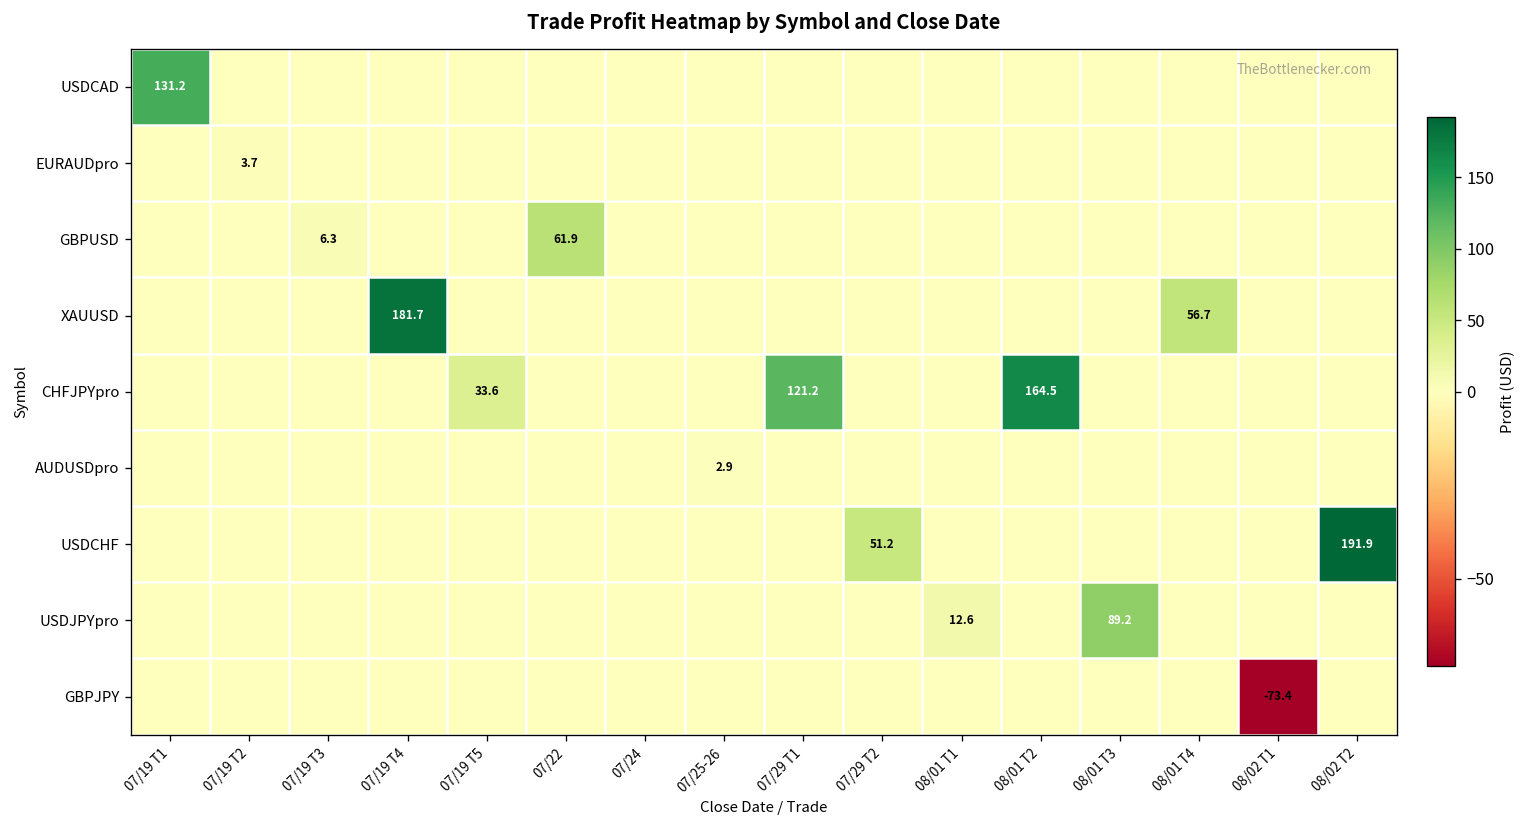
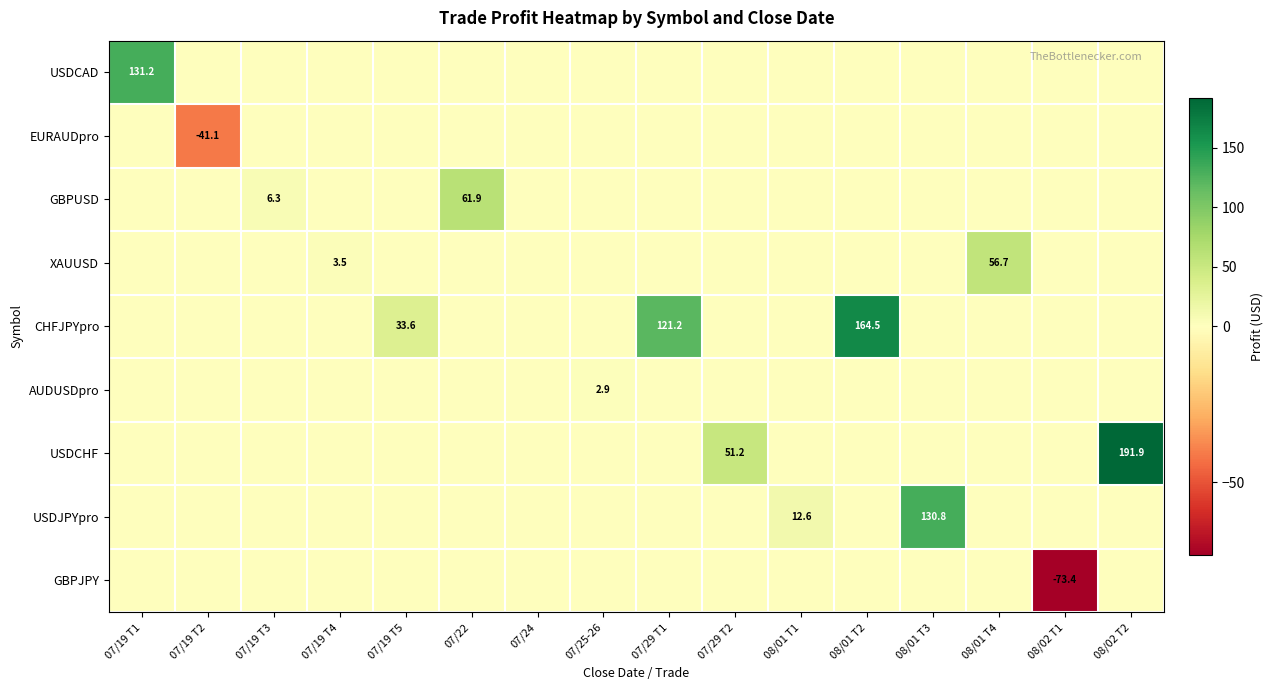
EURAUDpro, 07/19 T2: 3.7 -> -41.1
XAUUSD, 07/19 T4: 181.7 -> 3.5
USDJPYpro, 08/01 T3: 89.2 -> 130.8
